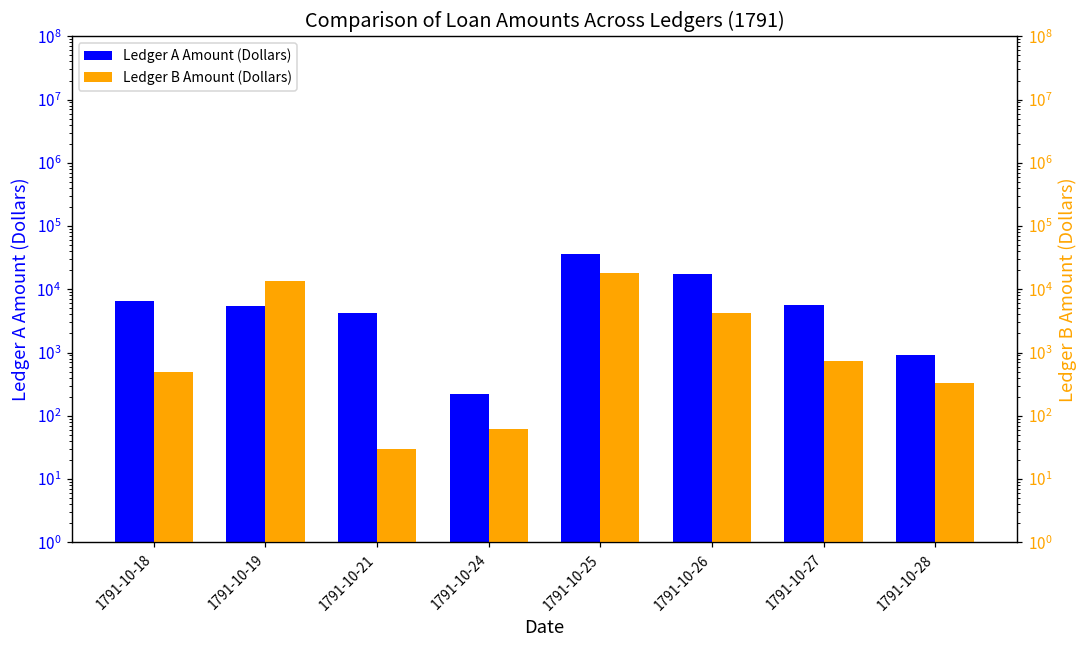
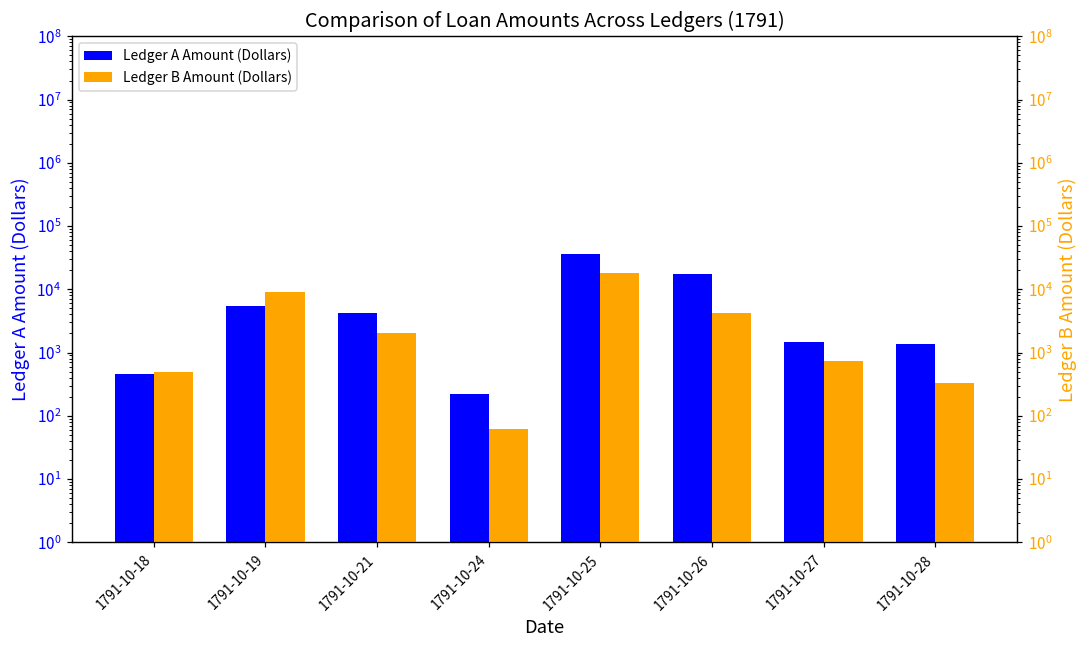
Ledger A Amount (Dollars), 1791-10-18: 6000 -> 400
Ledger A Amount (Dollars), 1791-10-27: 6000 -> 1500
Ledger A Amount (Dollars), 1791-10-28: 900 -> 1400
Ledger B Amount (Dollars), 1791-10-19: 13000 -> 9000
Ledger B Amount (Dollars), 1791-10-21: 30 -> 2100
